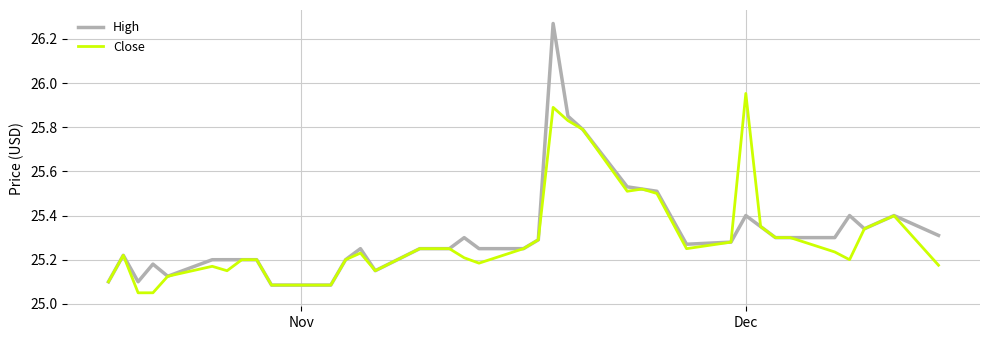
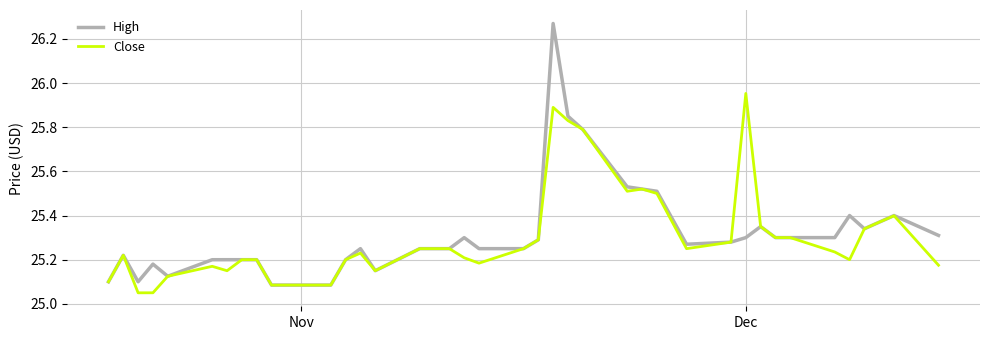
High, Dec: 25.4 -> 25.3
